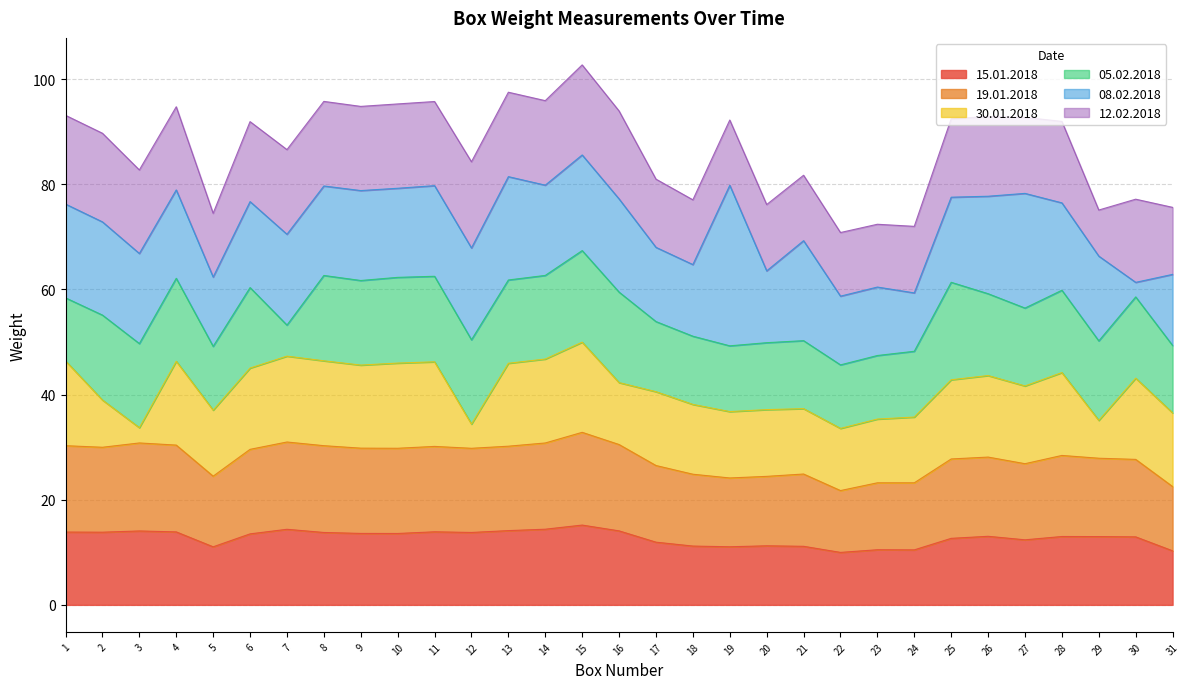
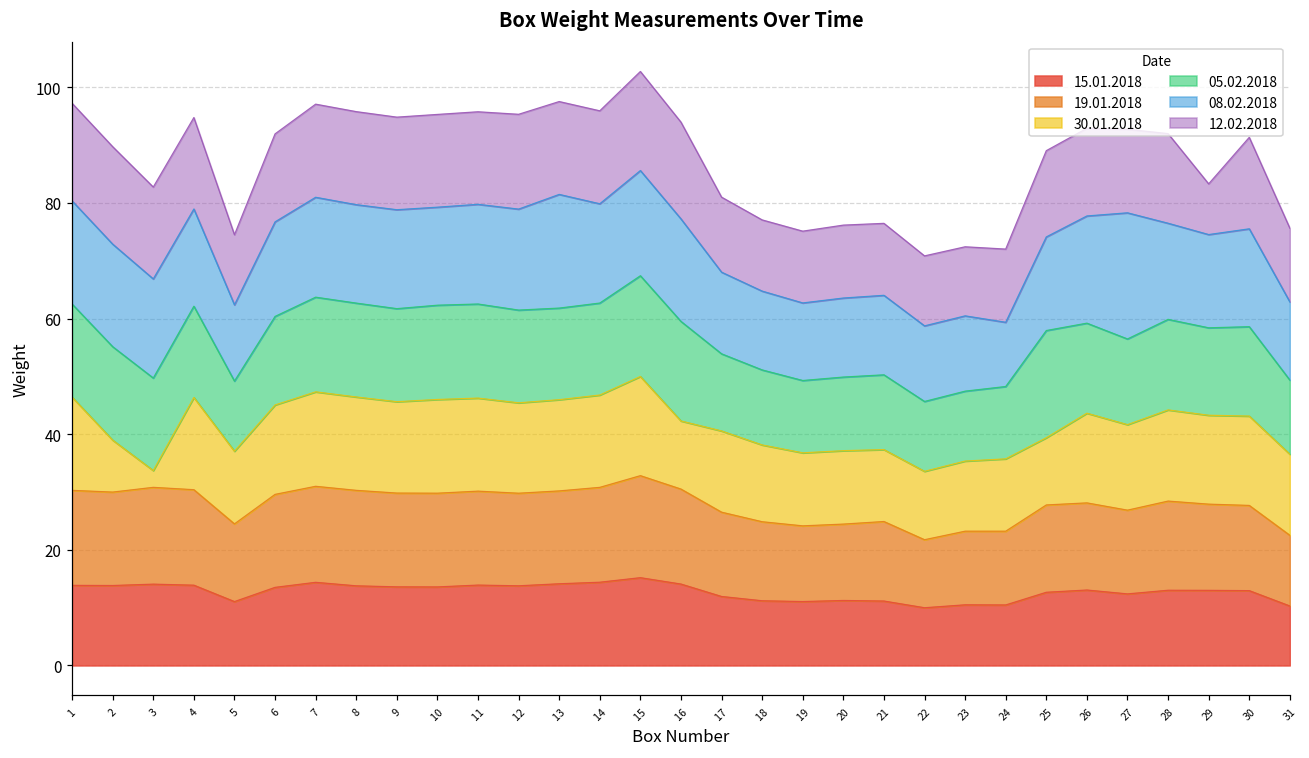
05.02.2018, 1: 12 -> 16
05.02.2018, 7: 6 -> 16
30.01.2018, 12: 5 -> 16
08.02.2018, 19: 31 -> 13
08.02.2018, 21: 19 -> 14
30.01.2018, 25: 15 -> 12
30.01.2018, 29: 7 -> 15
08.02.2018, 30: 3 -> 17
